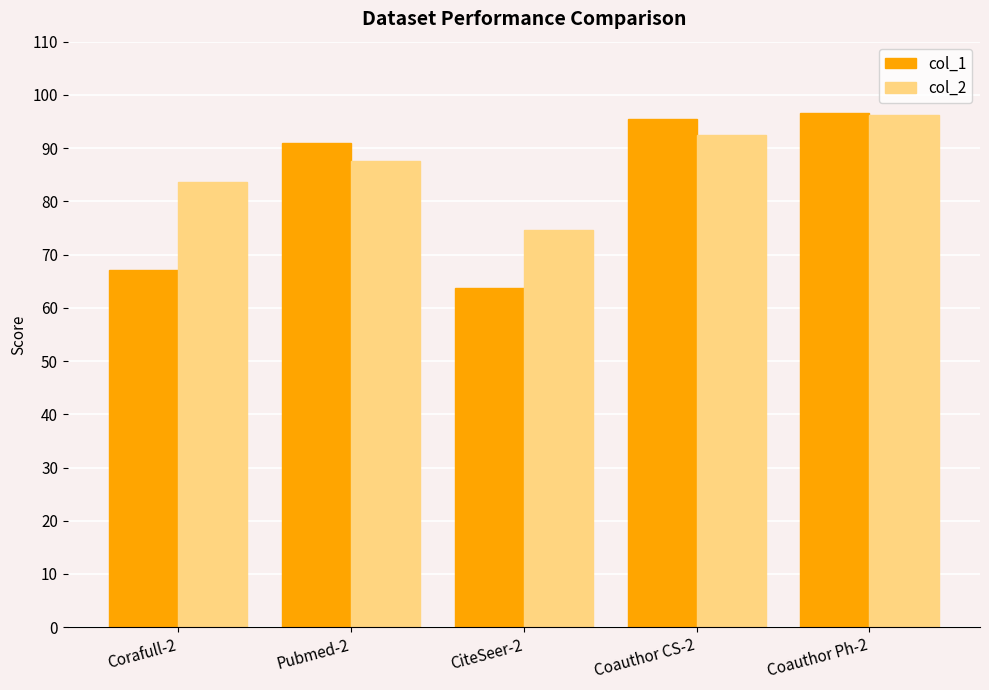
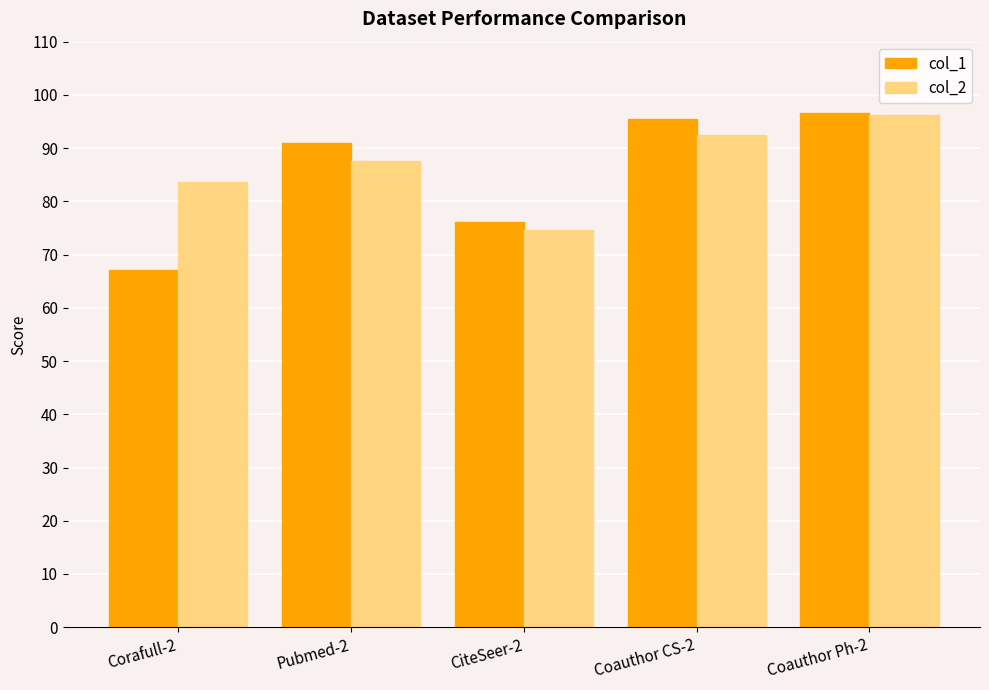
col_1, CiteSeer-2: 64 -> 76
